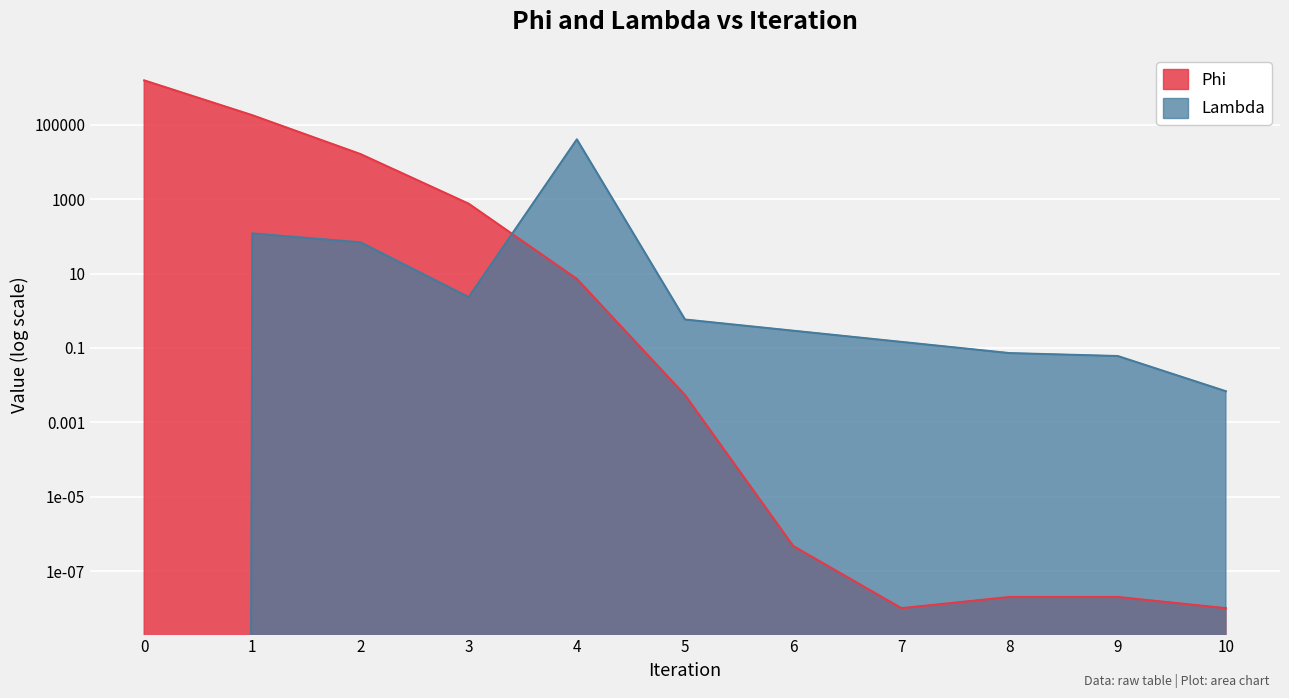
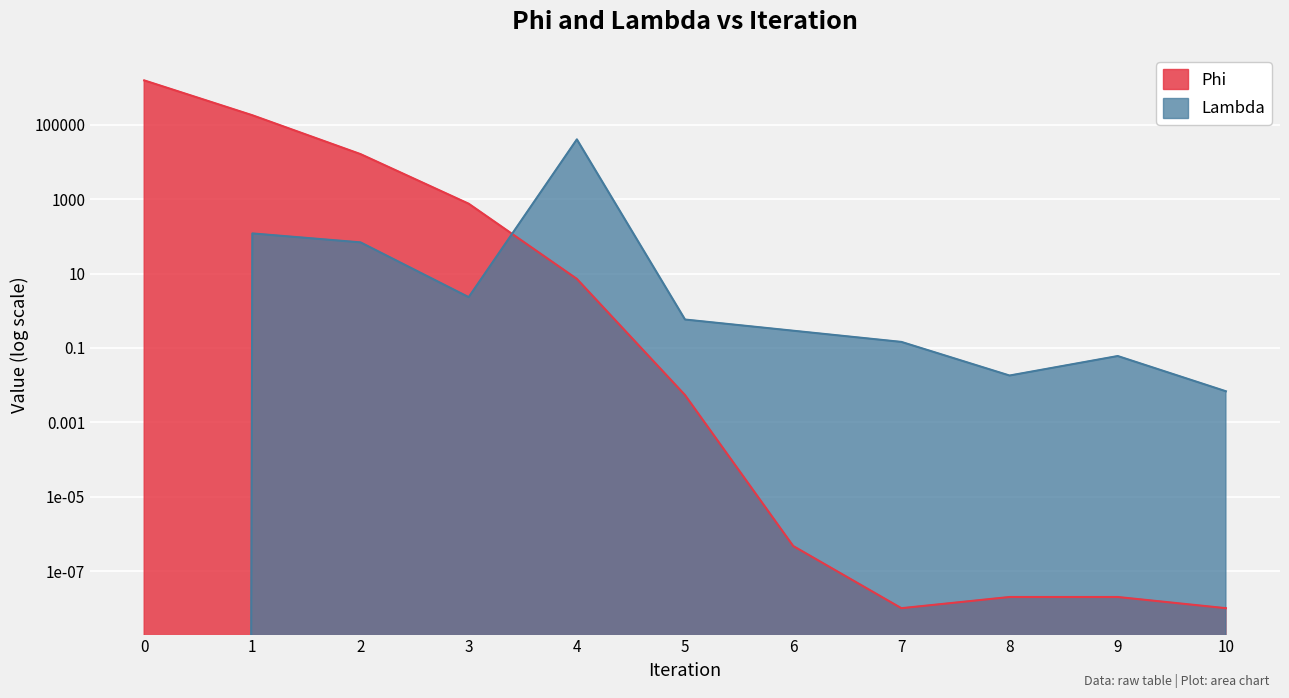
Lambda, 8: 0.07 -> 0.02
